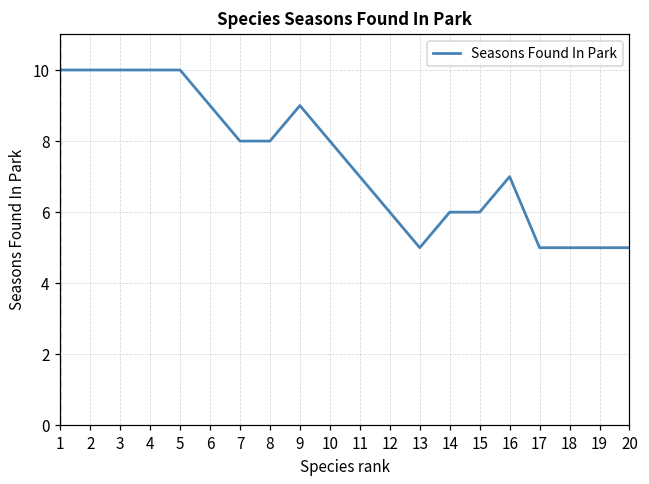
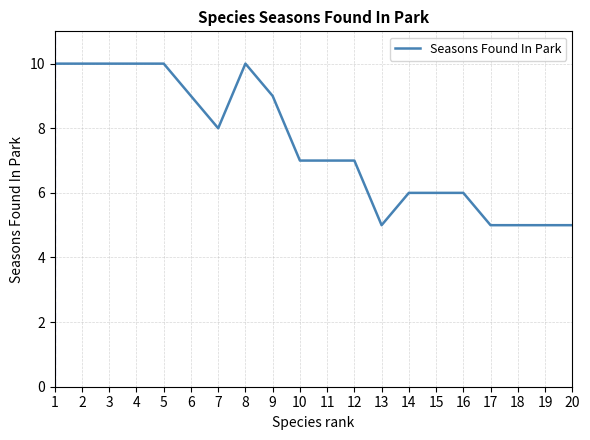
8: 8 -> 10
10: 8 -> 7
12: 6 -> 7
16: 7 -> 6
